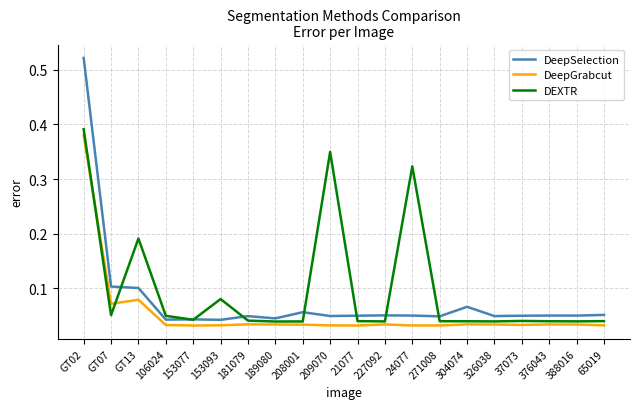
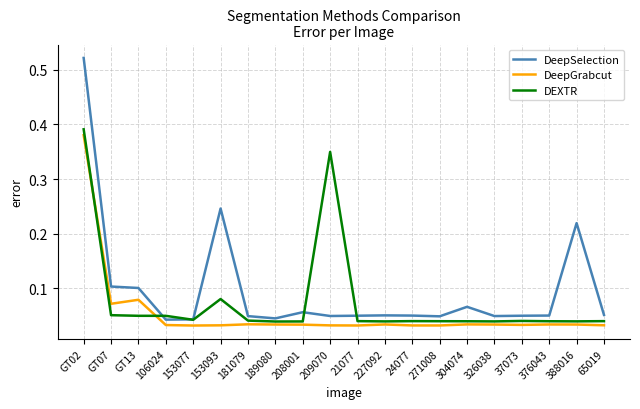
DEXTR, GT13: 0.19 -> 0.05
DeepSelection, 153093: 0.04 -> 0.25
DEXTR, 24077: 0.32 -> 0.04
DeepSelection, 388016: 0.05 -> 0.22
